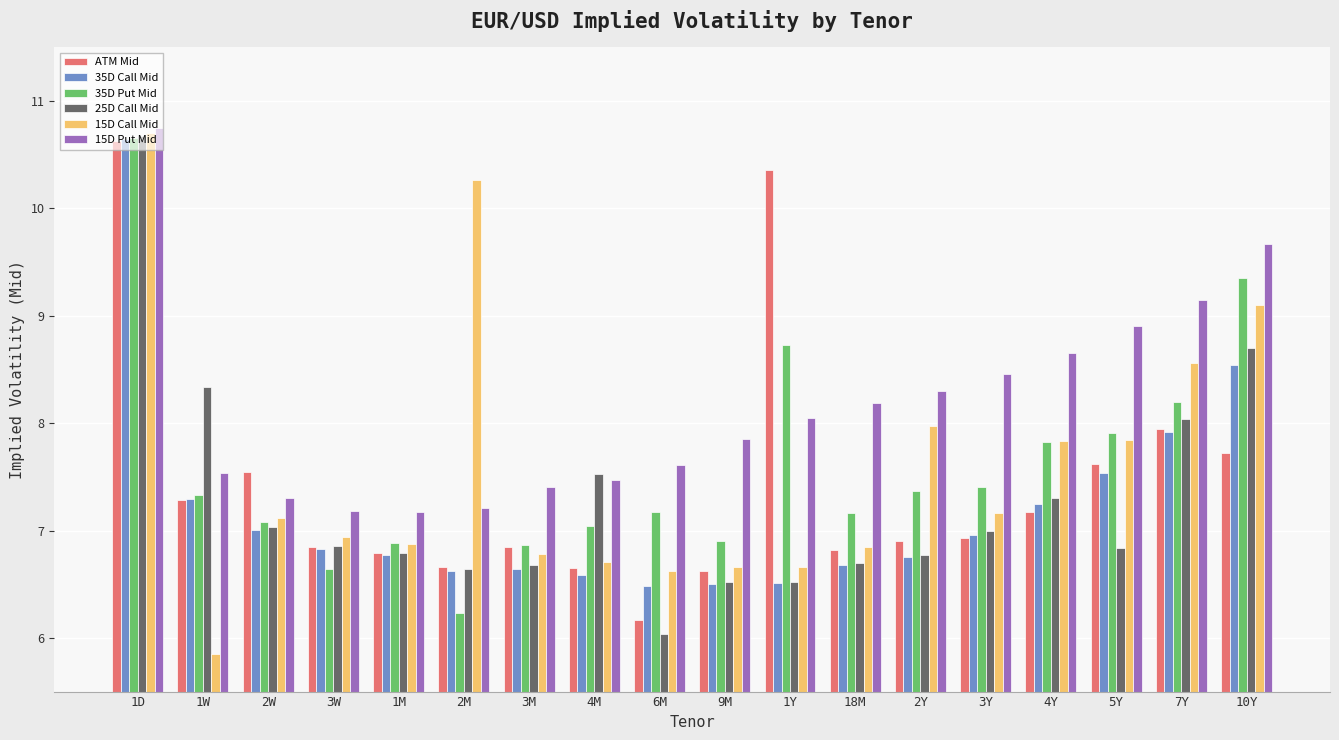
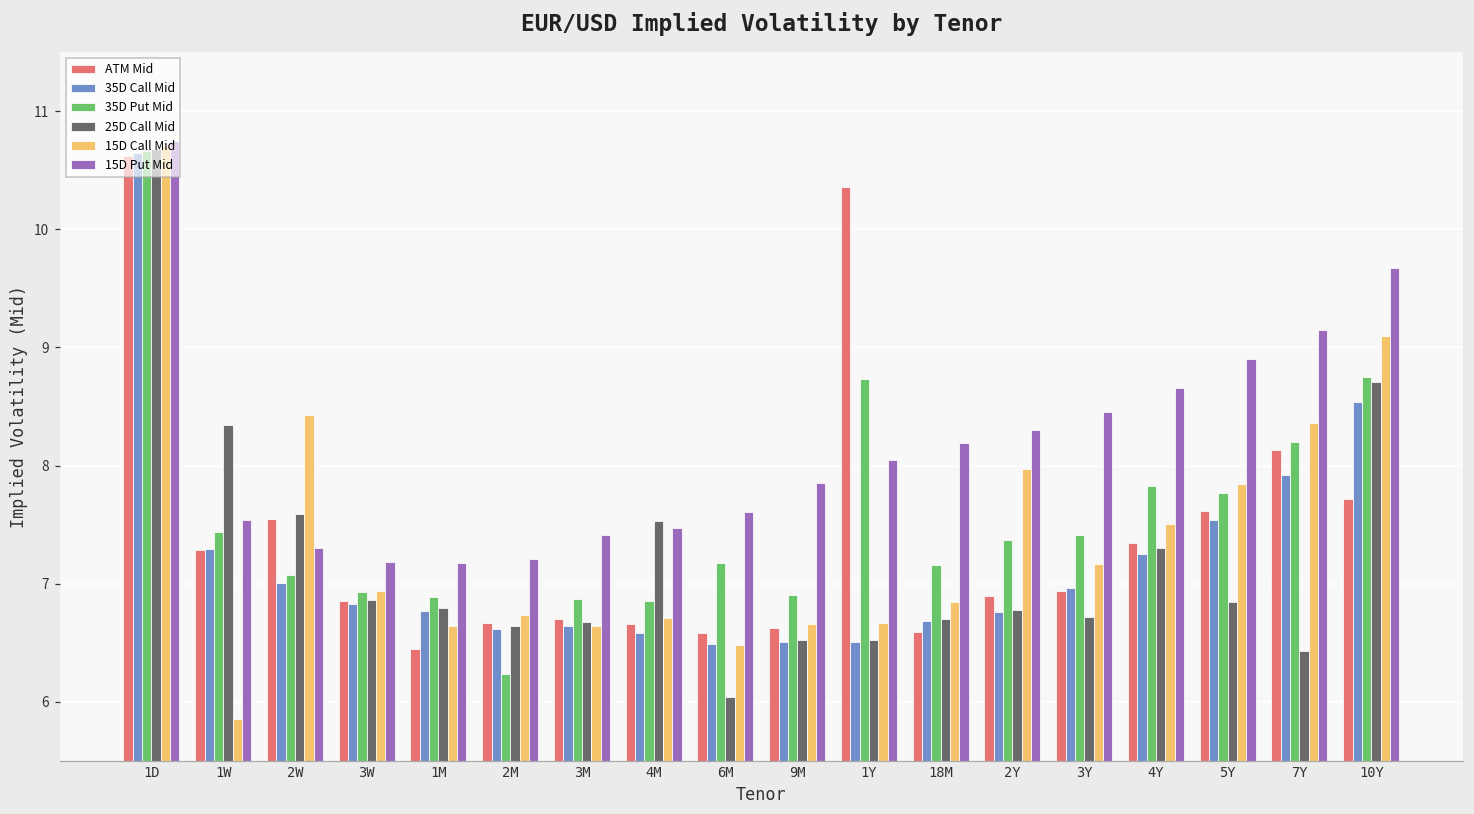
35D Put Mid, 1W: 7.33 -> 7.44
25D Call Mid, 2W: 7.04 -> 7.59
15D Call Mid, 2W: 7.12 -> 8.43
35D Put Mid, 3W: 6.64 -> 6.93
ATM Mid, 1M: 6.80 -> 6.45
15D Call Mid, 1M: 6.88 -> 6.64
15D Call Mid, 2M: 10.27 -> 6.74
ATM Mid, 3M: 6.85 -> 6.70
15D Call Mid, 3M: 6.78 -> 6.64
35D Put Mid, 4M: 7.04 -> 6.85
ATM Mid, 6M: 6.16 -> 6.58
15D Call Mid, 6M: 6.62 -> 6.48
ATM Mid, 18M: 6.82 -> 6.59
25D Call Mid, 3Y: 6.99 -> 6.71
ATM Mid, 4Y: 7.17 -> 7.34
15D Call Mid, 4Y: 7.83 -> 7.50
35D Put Mid, 5Y: 7.91 -> 7.77
ATM Mid, 7Y: 7.95 -> 8.13
25D Call Mid, 7Y: 8.04 -> 6.43
15D Call Mid, 7Y: 8.56 -> 8.36
35D Put Mid, 10Y: 9.35 -> 8.75
